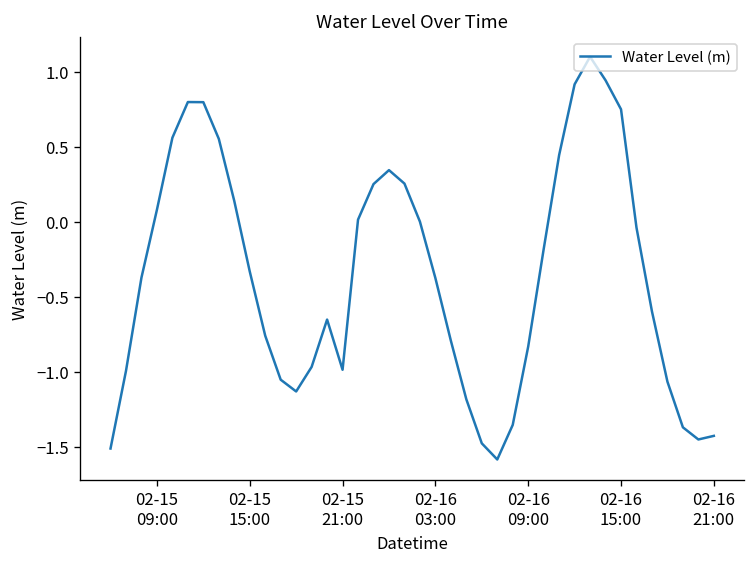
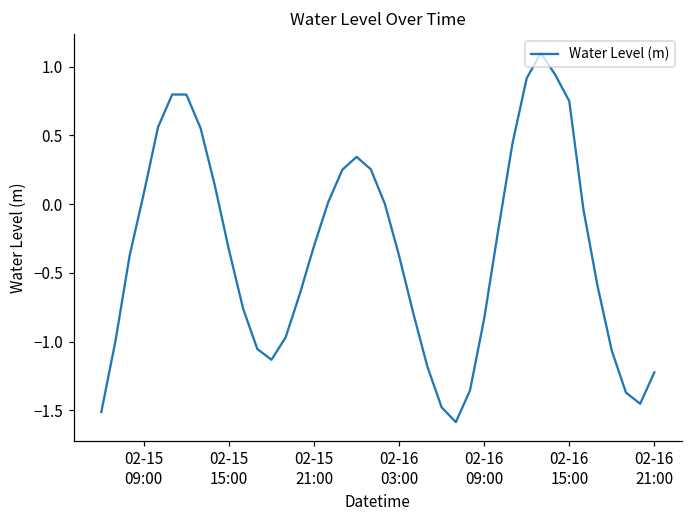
02-15 21:00: -0.99 -> -0.30
02-16 21:00: -1.43 -> -1.22
